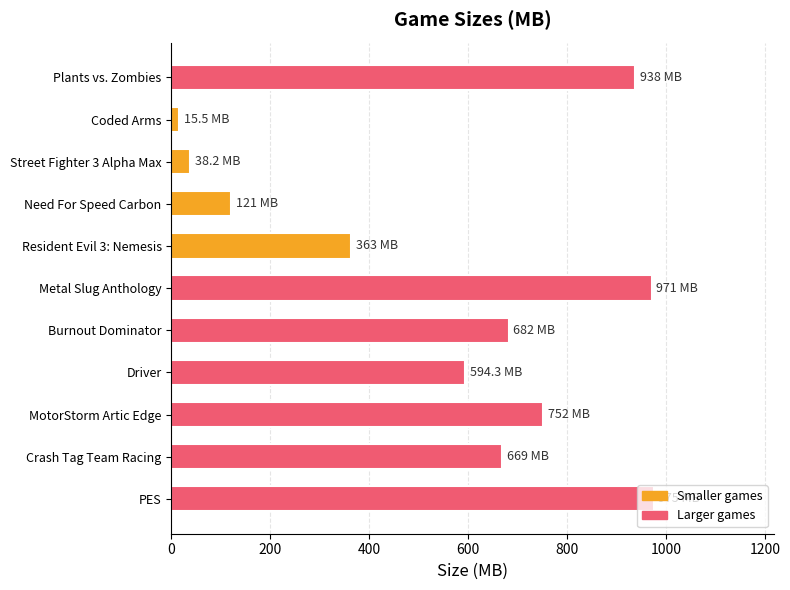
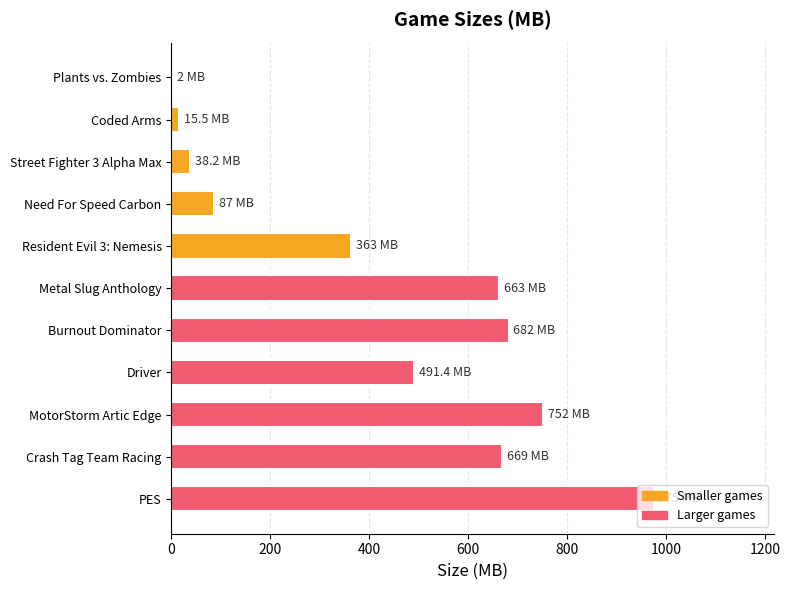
Plants vs. Zombies: 938 -> 2
Need For Speed Carbon: 121 -> 87
Metal Slug Anthology: 971 -> 663
Driver: 594.3 -> 491.4
